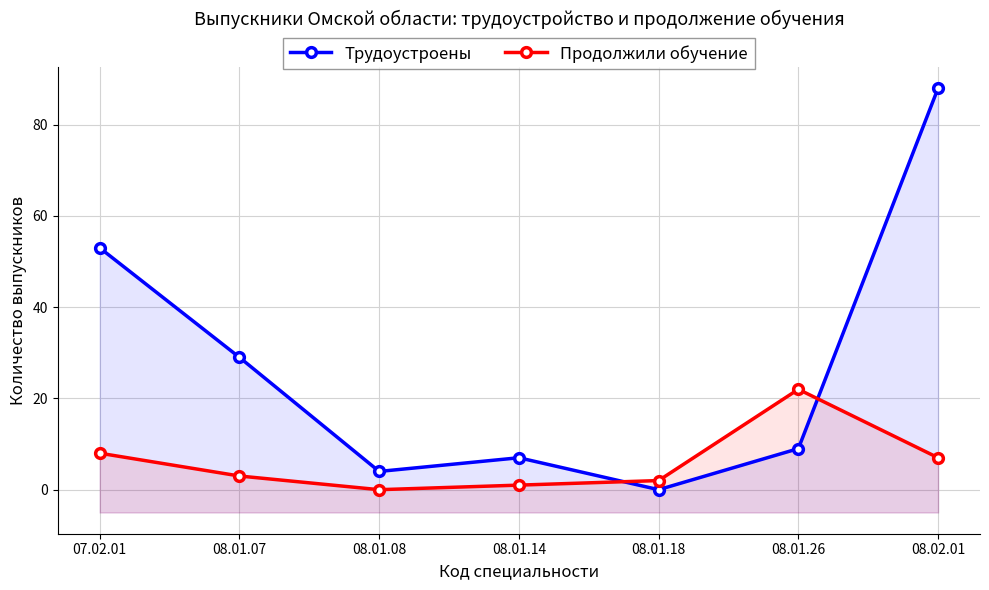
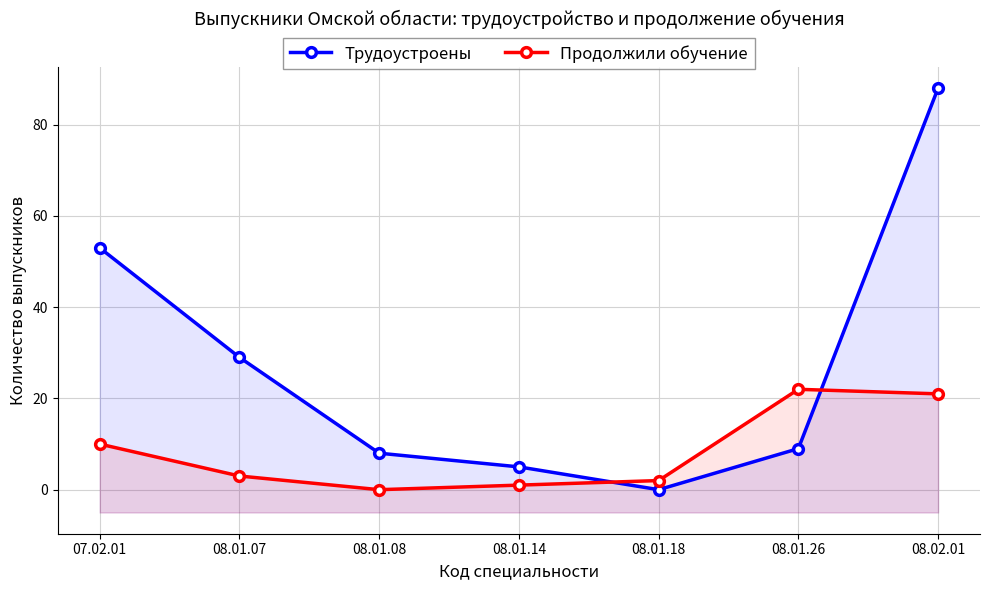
Продолжили обучение, 07.02.01: 8 -> 10
Трудоустроены, 08.01.08: 4 -> 8
Трудоустроены, 08.01.14: 7 -> 5
Продолжили обучение, 08.02.01: 7 -> 21
